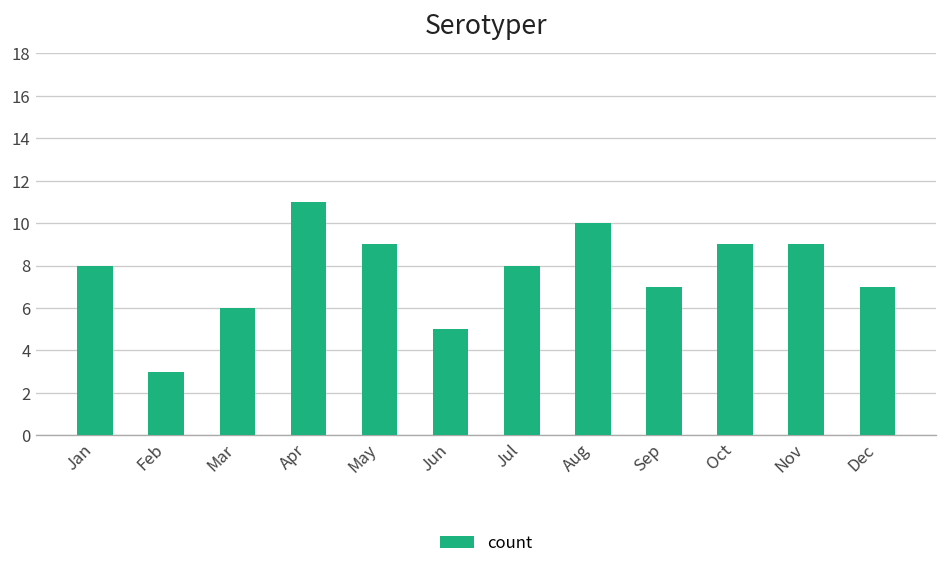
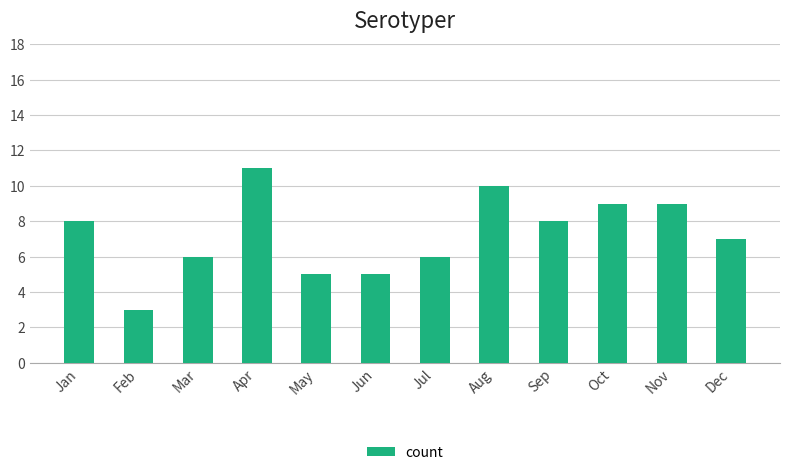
May: 9 -> 5
Jul: 8 -> 6
Sep: 7 -> 8
